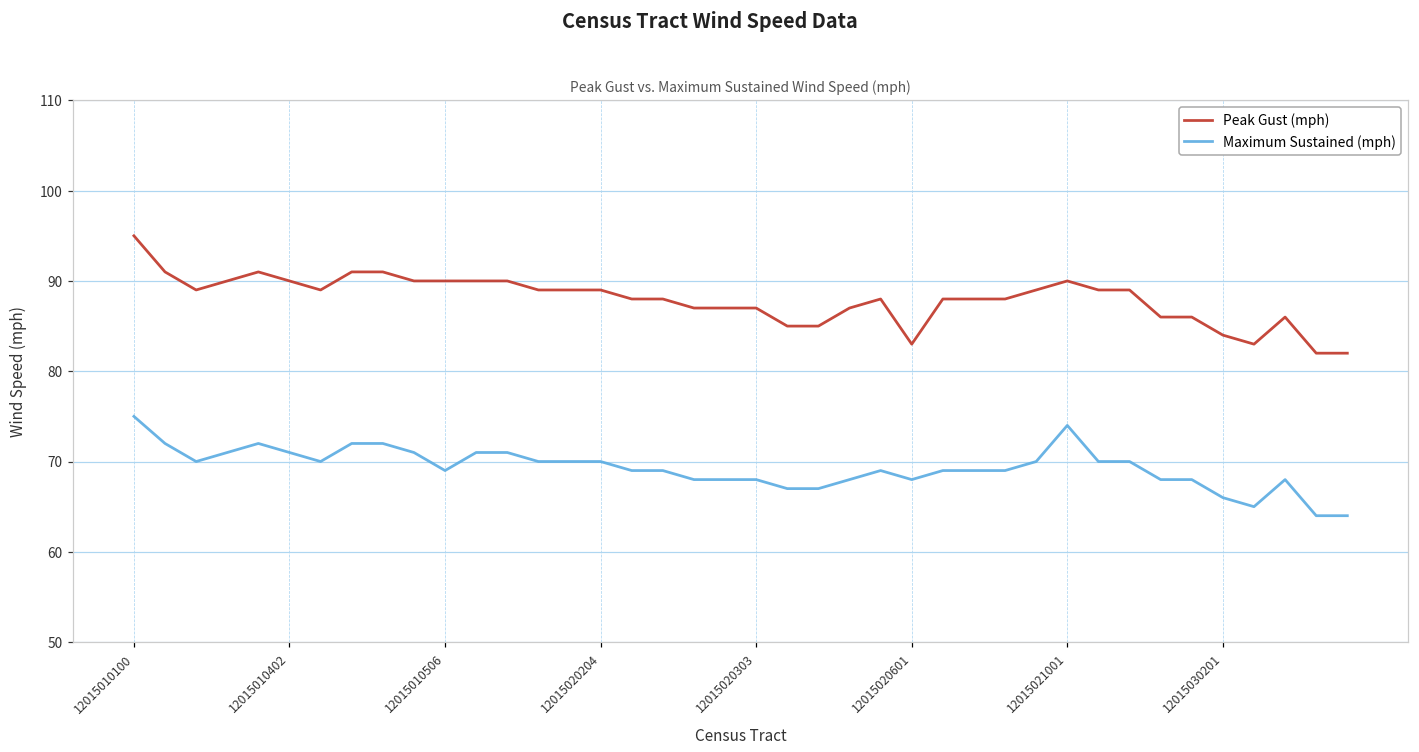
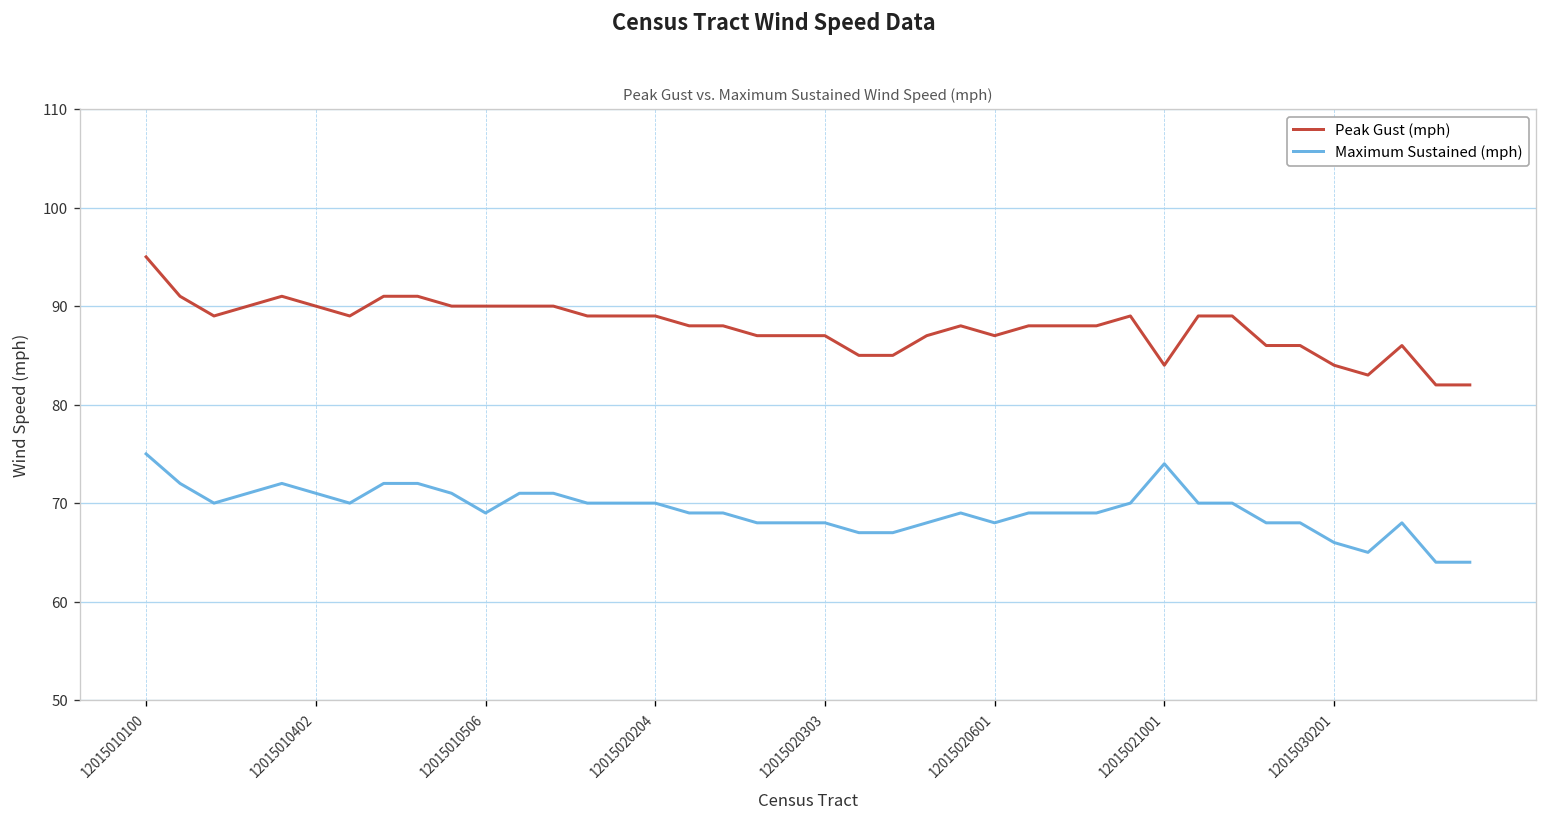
Peak Gust (mph), 12015020601: 83 -> 87
Peak Gust (mph), 12015021001: 90 -> 84
